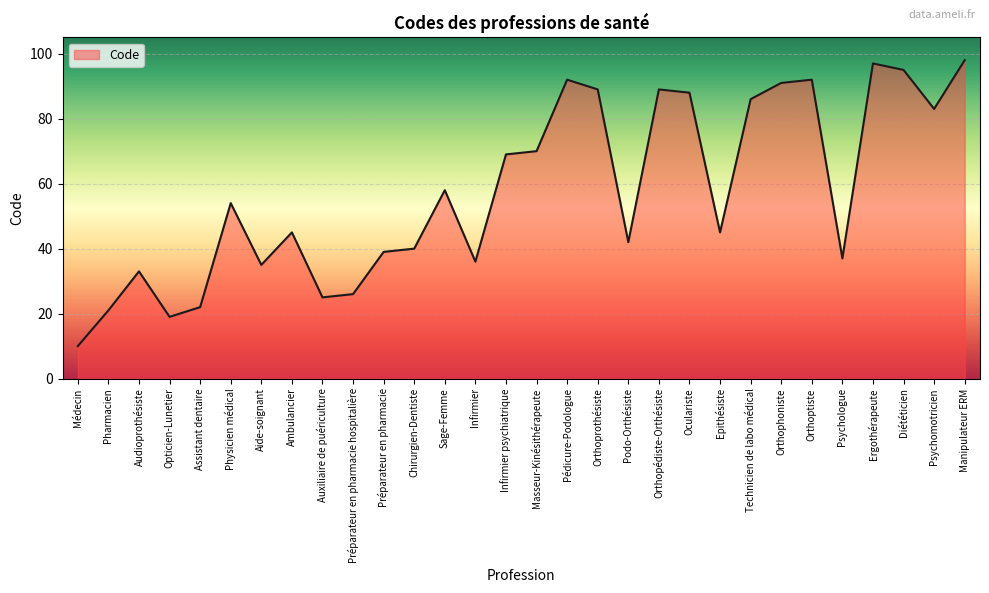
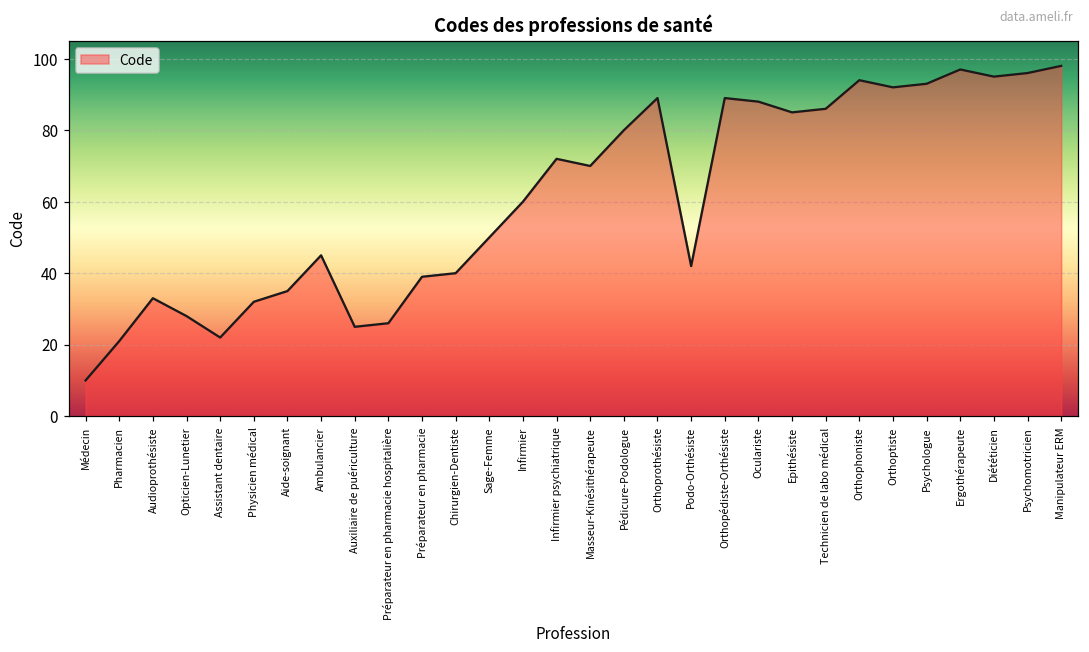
Opticien-Lunetier: 19 -> 28
Physicien médical: 54 -> 32
Sage-Femme: 58 -> 50
Infirmier: 36 -> 60
Infirmier psychiatrique: 69 -> 72
Pédicure-Podologue: 92 -> 80
Epithésiste: 45 -> 85
Orthophoniste: 91 -> 94
Psychologue: 37 -> 93
Psychomotricien: 83 -> 96
